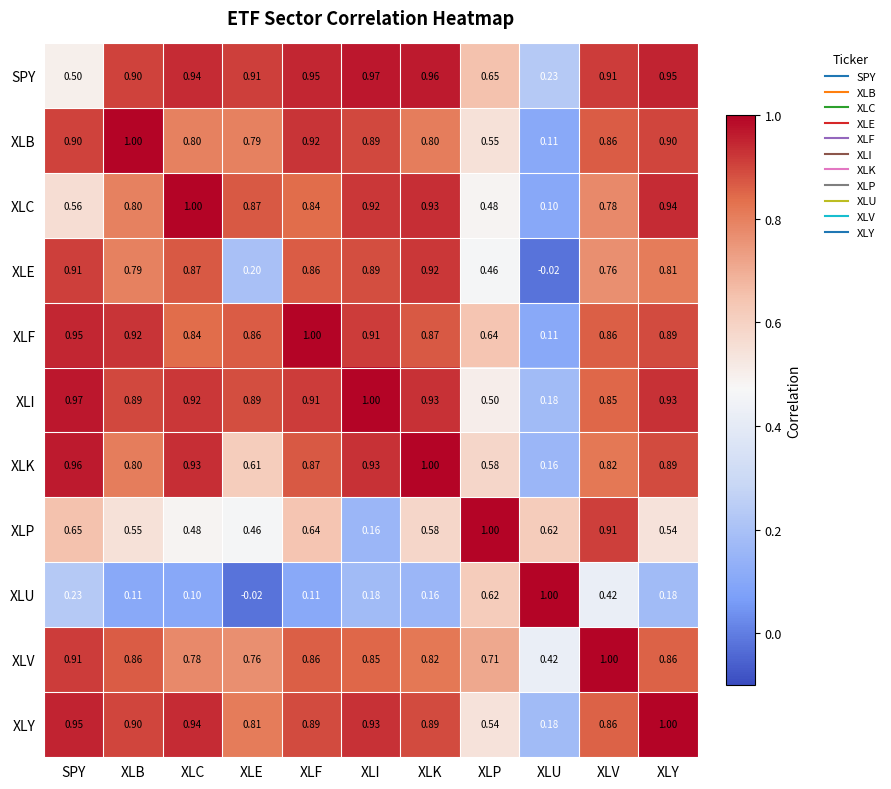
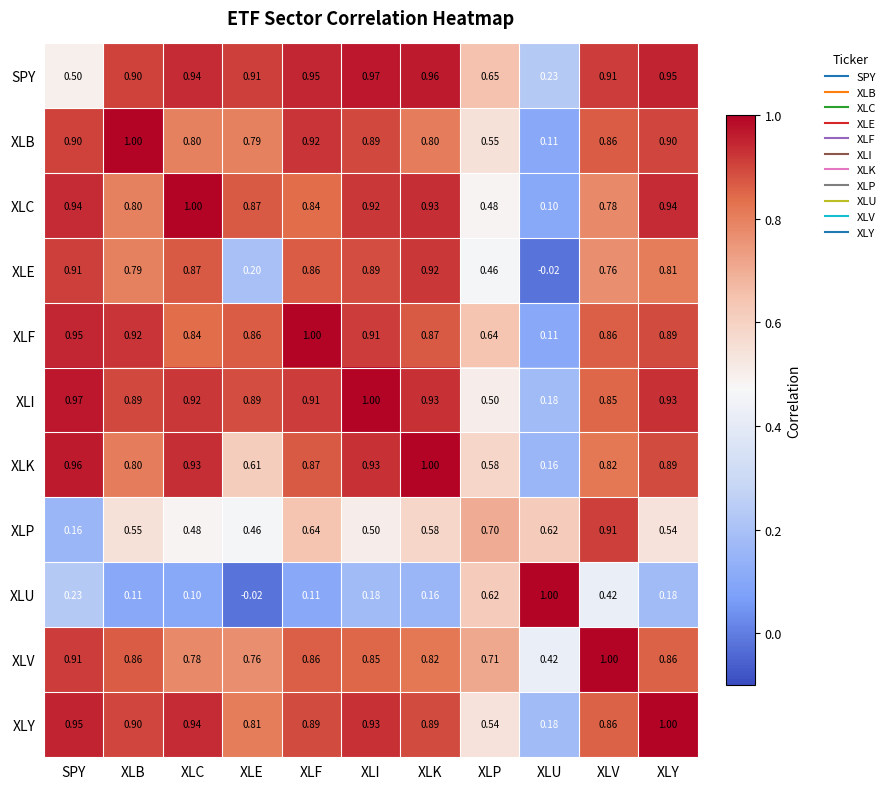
XLC, SPY: 0.56 -> 0.94
XLP, SPY: 0.65 -> 0.16
XLP, XLI: 0.16 -> 0.50
XLP, XLP: 1.00 -> 0.70
